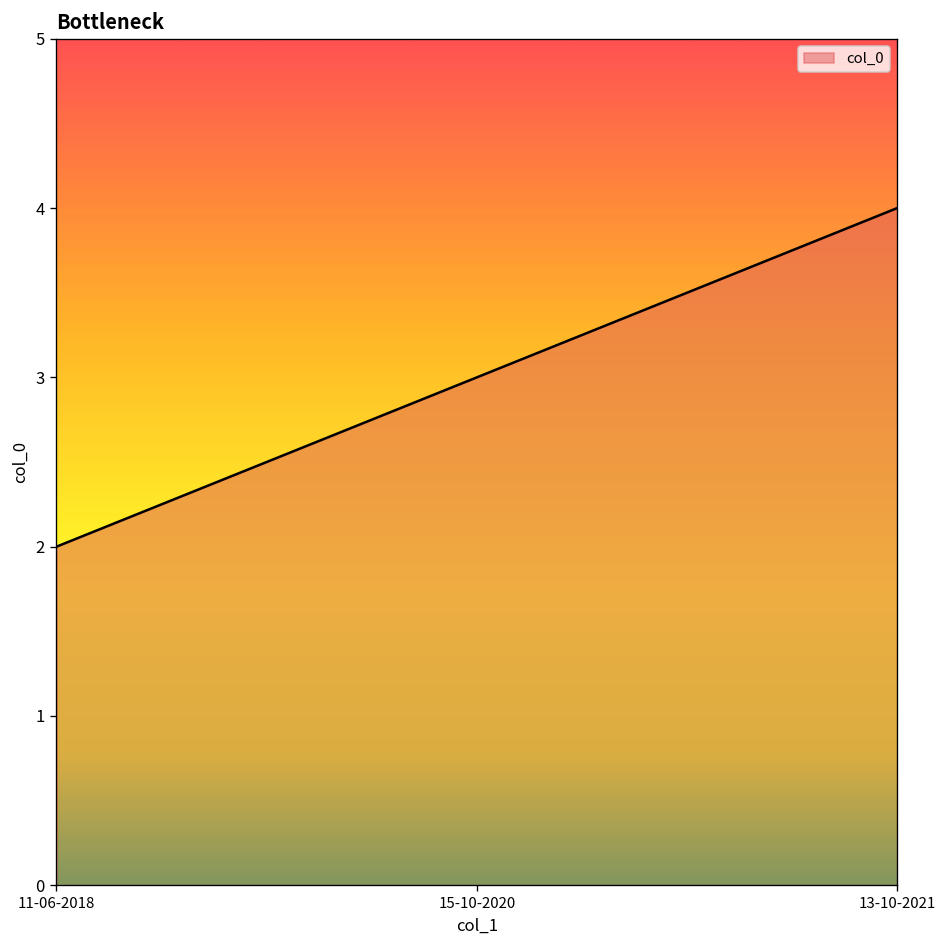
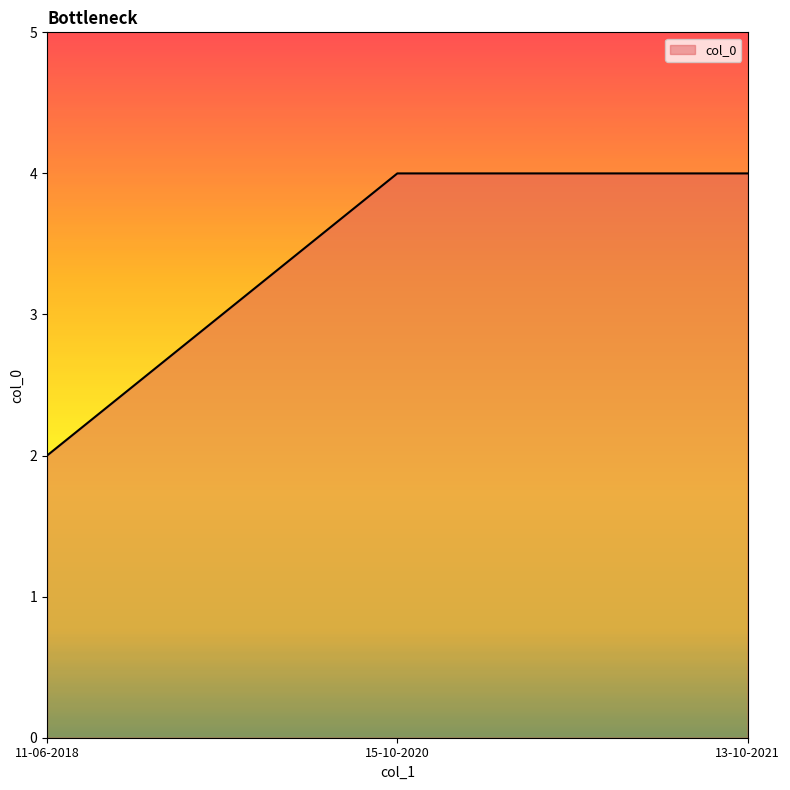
15-10-2020: 3 -> 4
